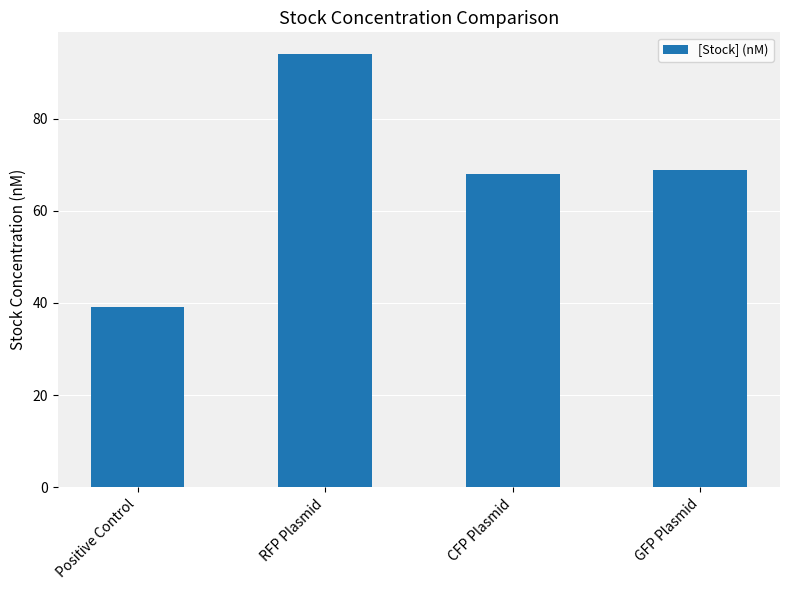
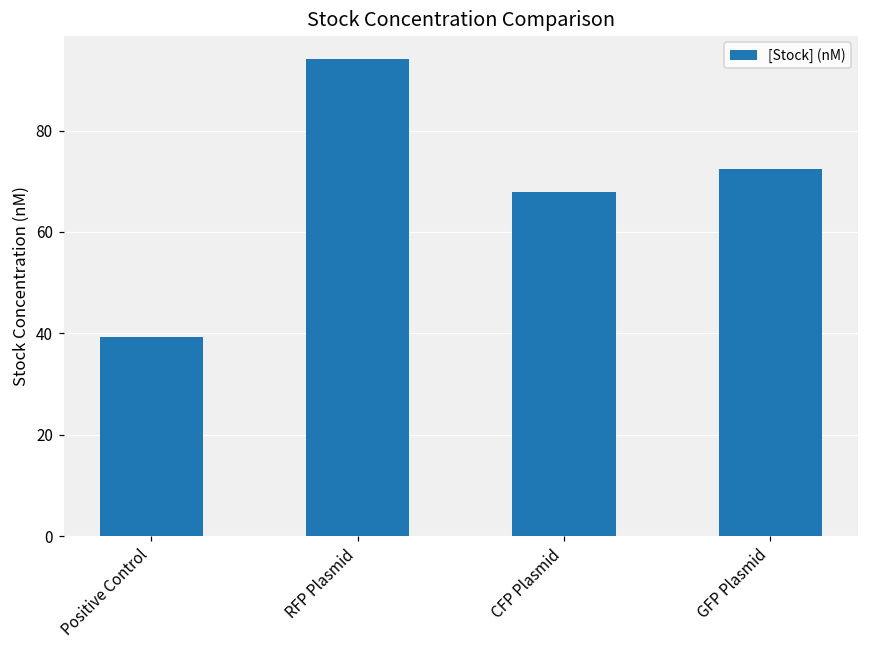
GFP Plasmid: 69 -> 72
